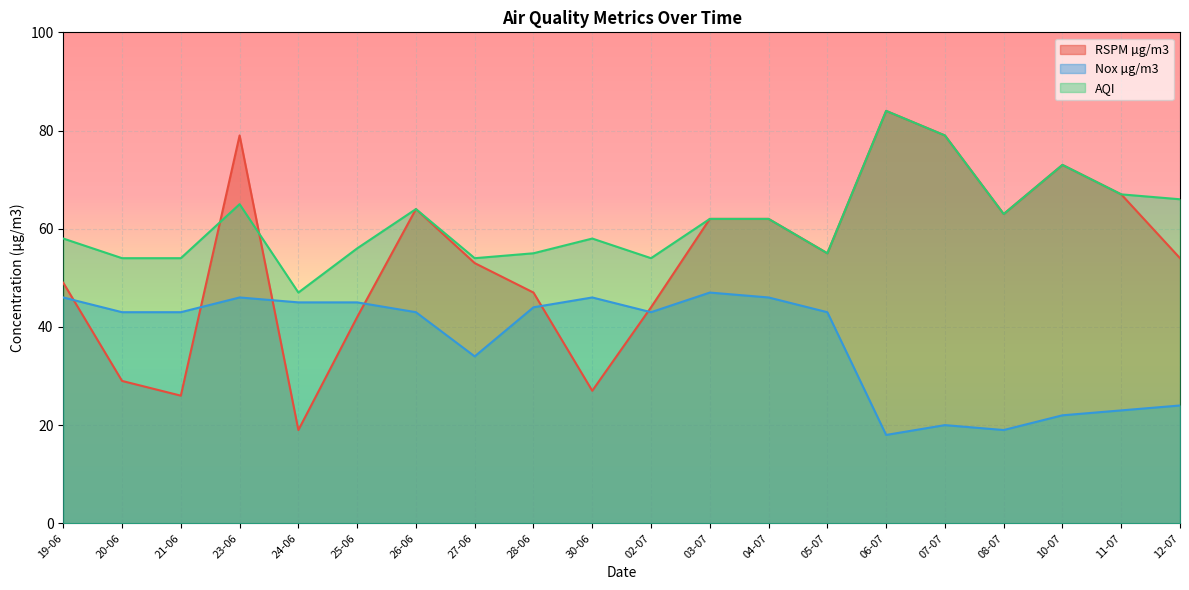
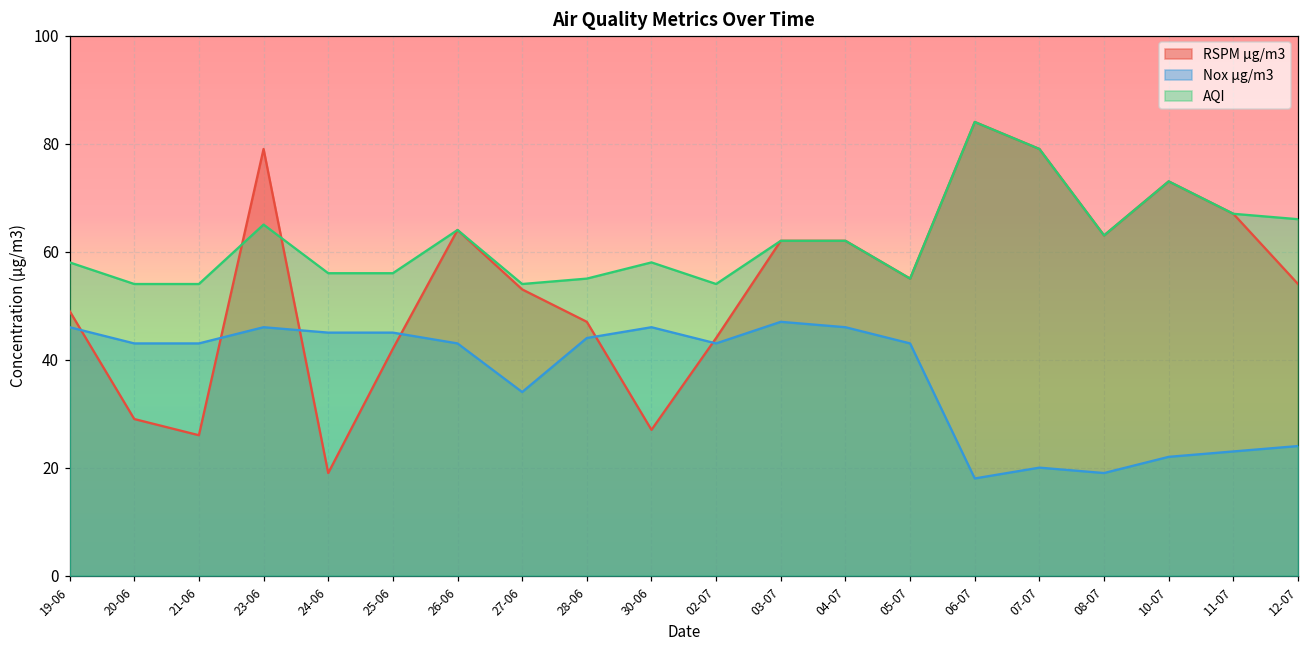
AQI, 24-06: 47 -> 56
